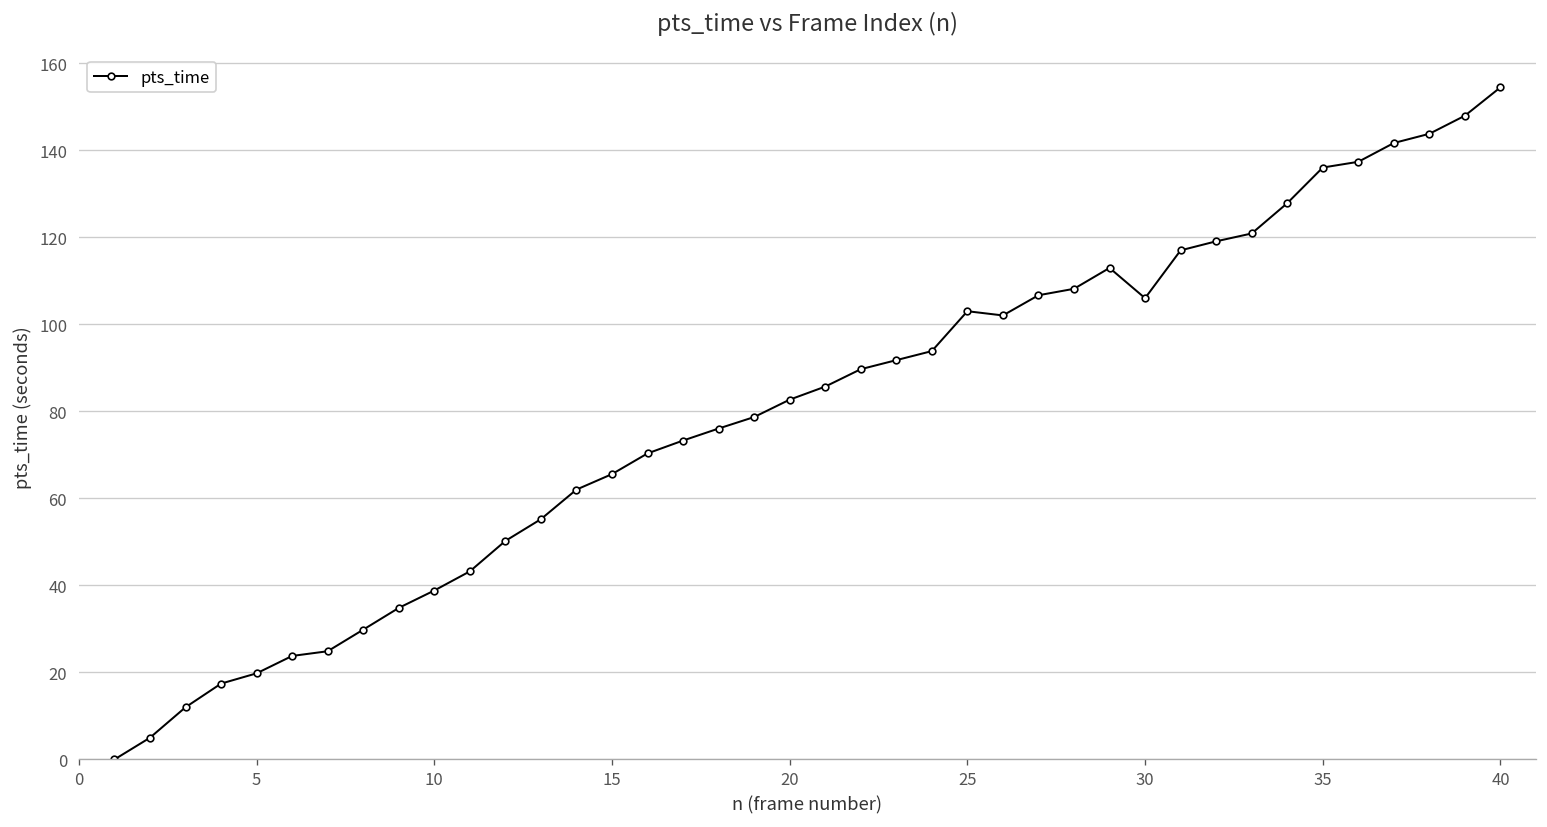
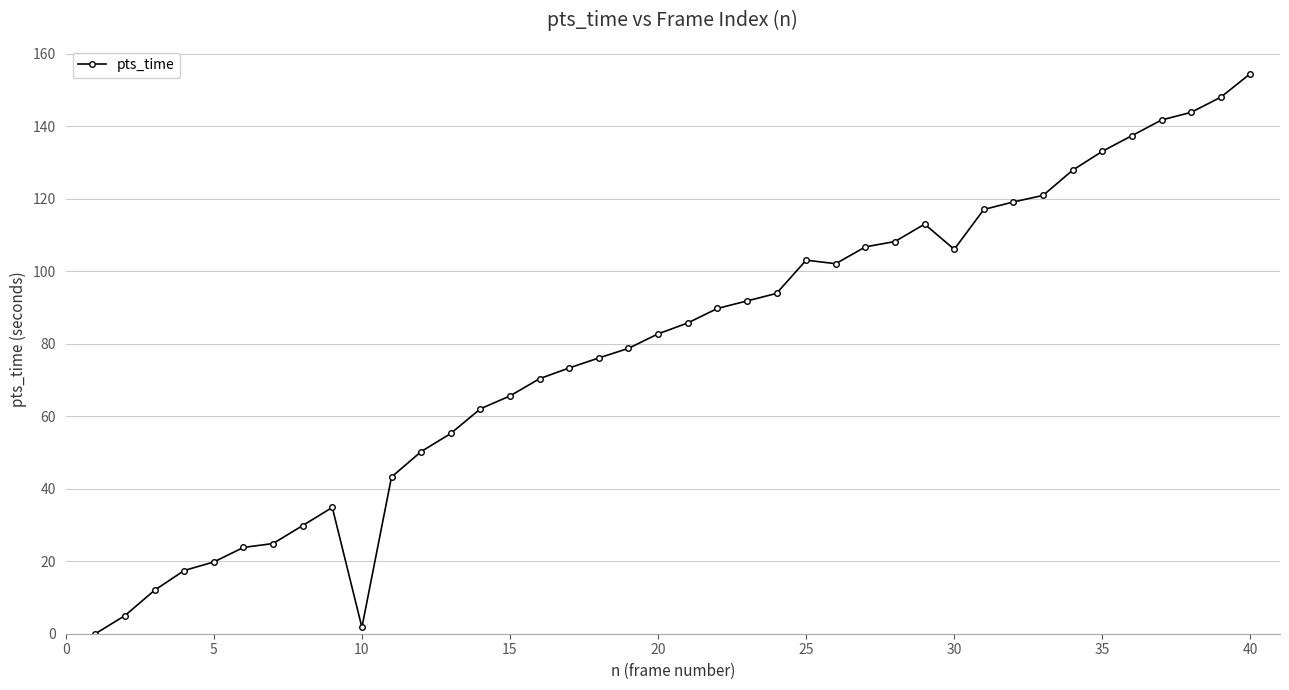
10: 39 -> 2
35: 136 -> 133
